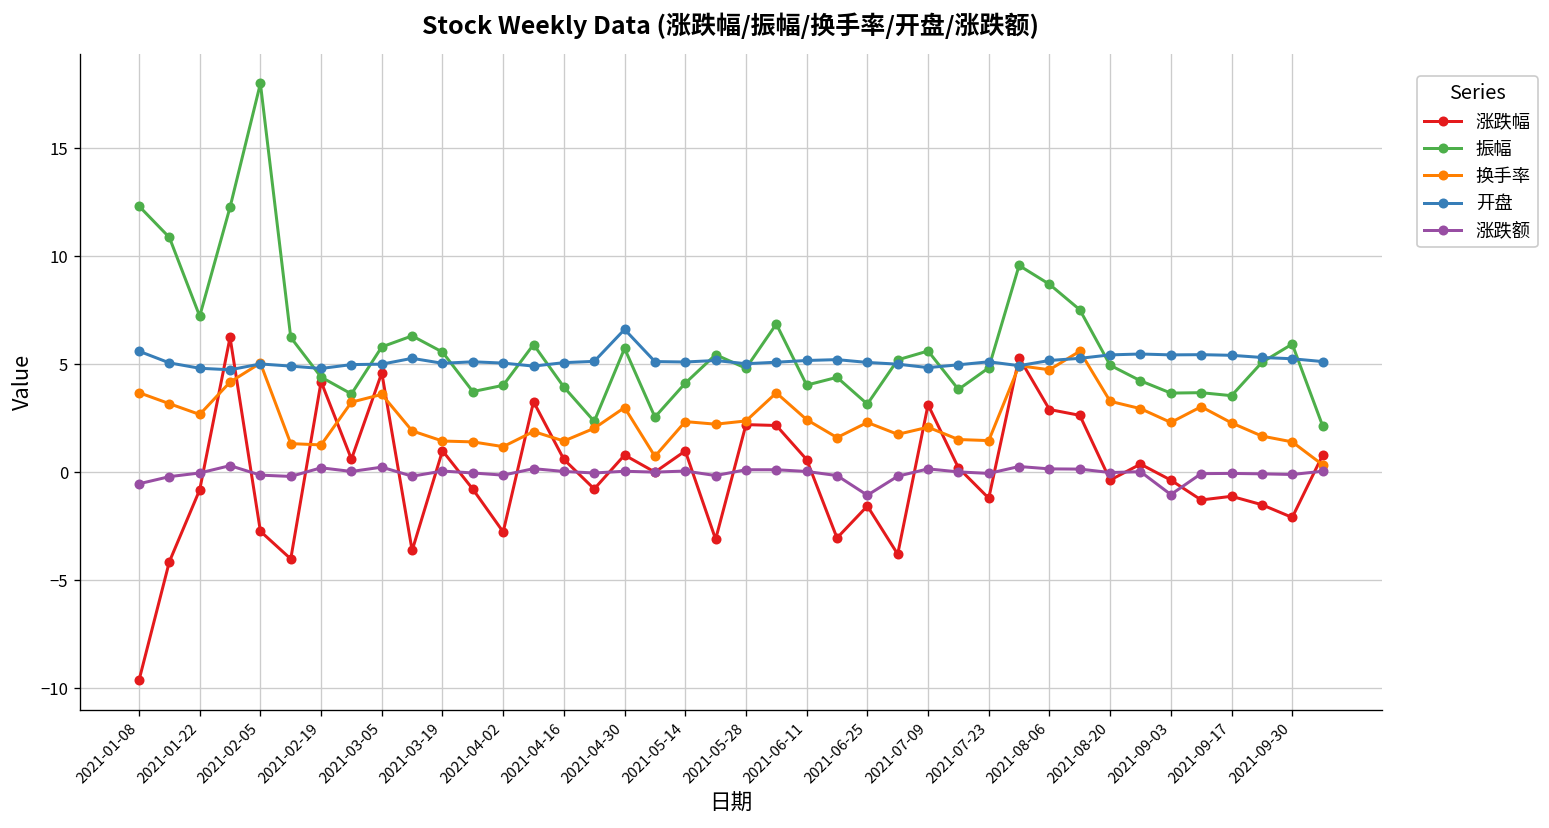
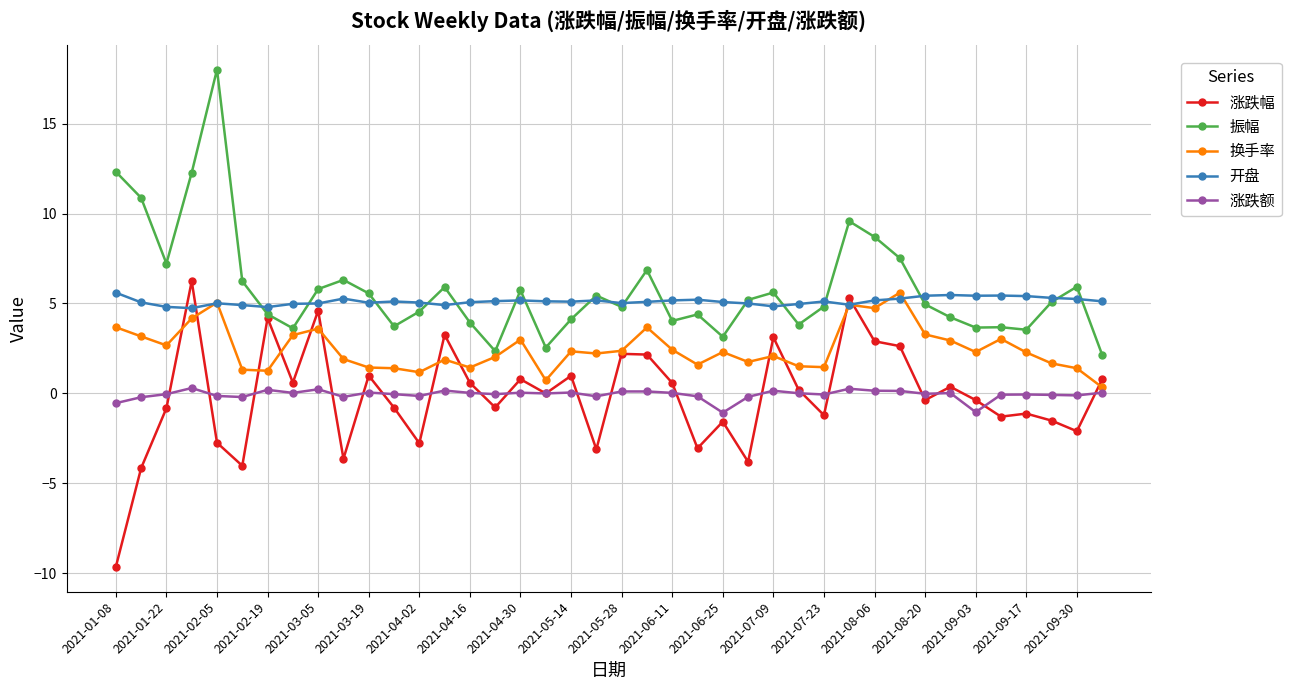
振幅, 2021-04-02: 4.0 -> 4.6
开盘, 2021-04-30: 6.6 -> 5.2
